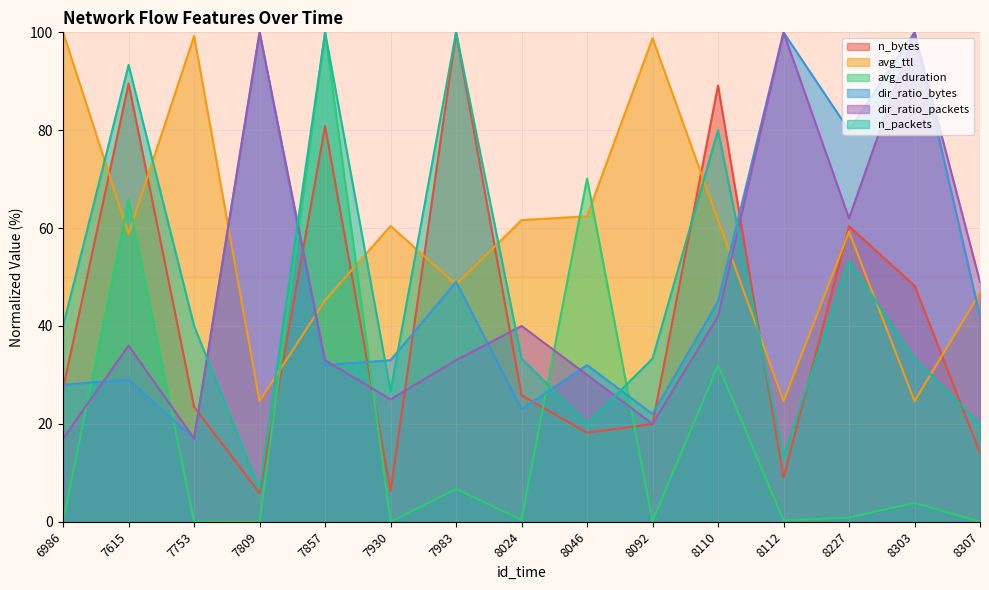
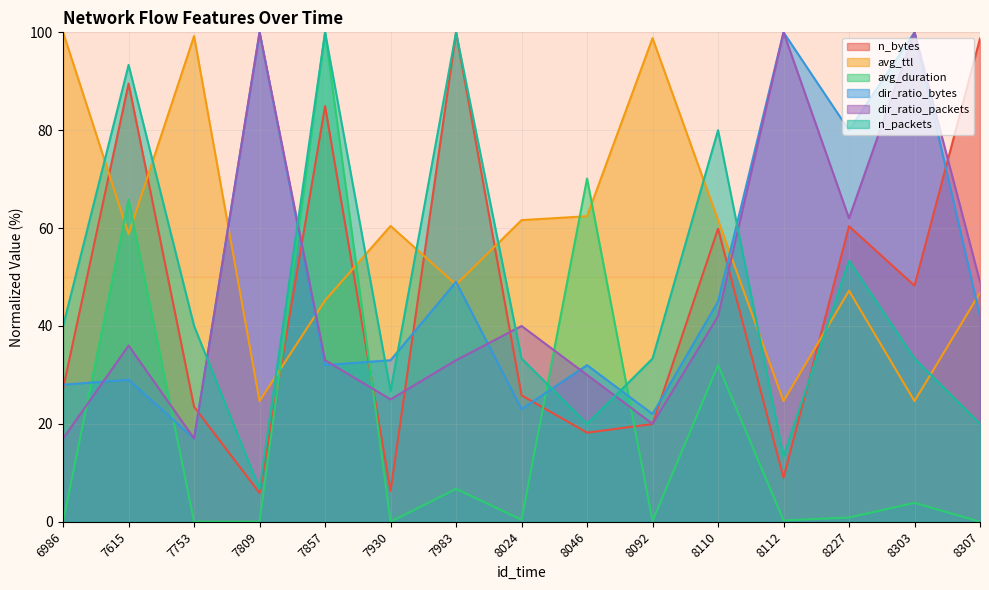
n_bytes, 7857: 81 -> 85
n_bytes, 8110: 89 -> 60
avg_ttl, 8227: 59 -> 47
n_bytes, 8307: 14 -> 99
